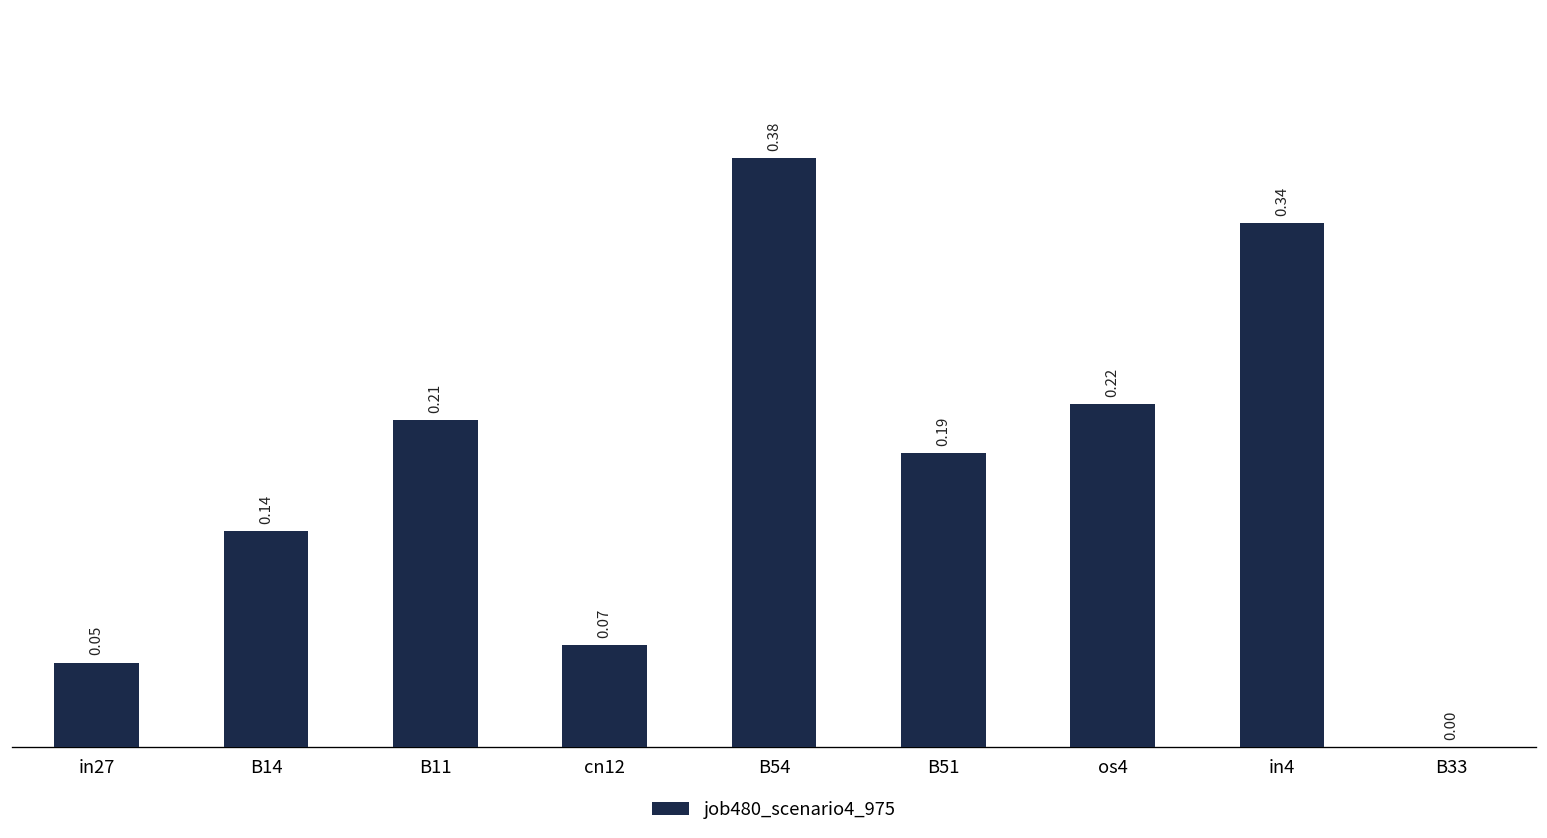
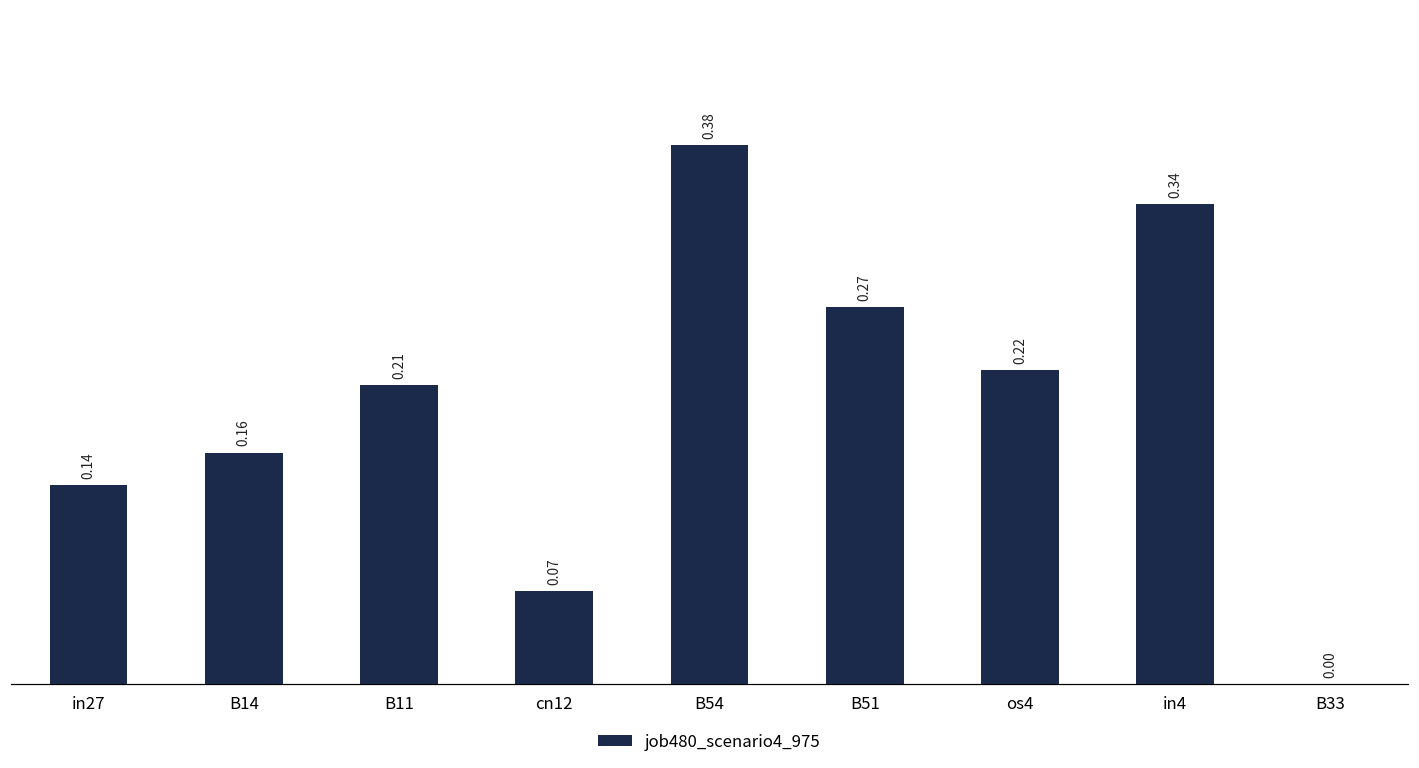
in27: 0.05 -> 0.14
B14: 0.14 -> 0.16
B51: 0.19 -> 0.27
